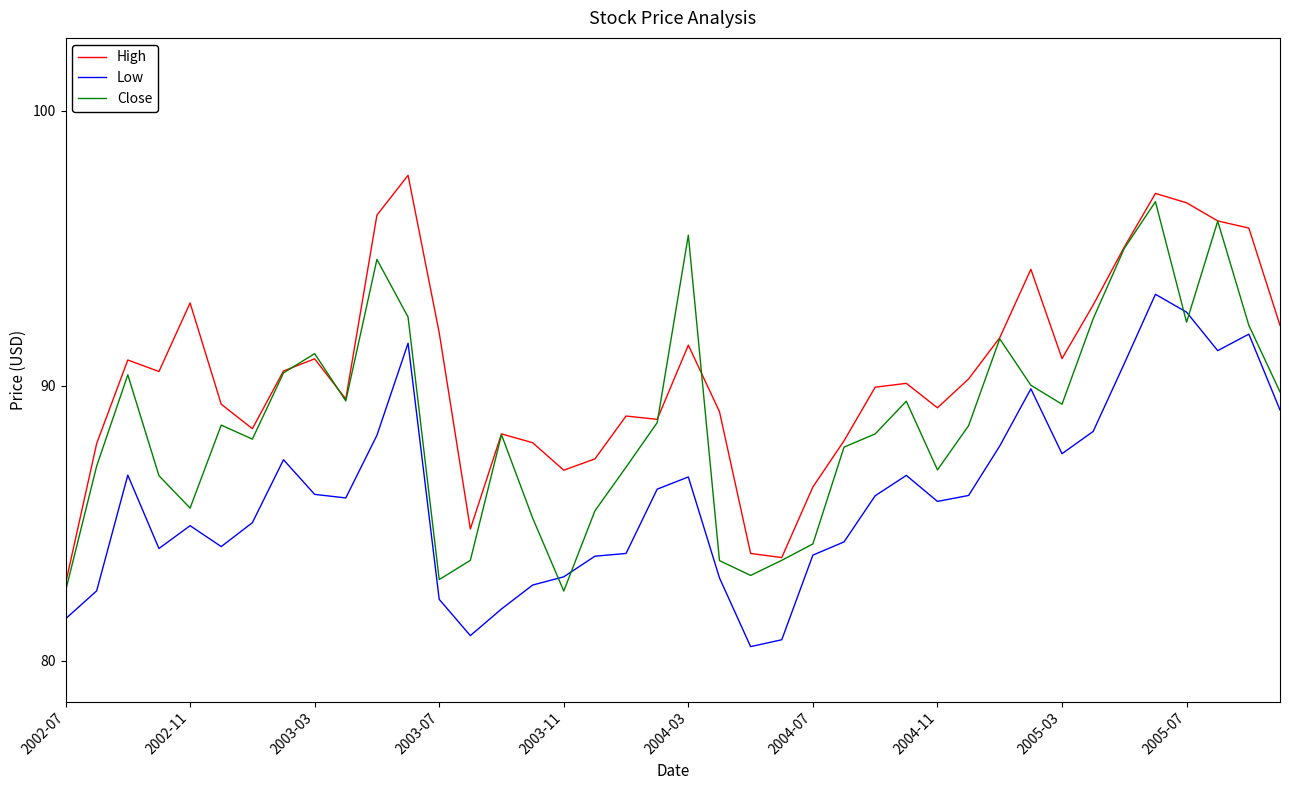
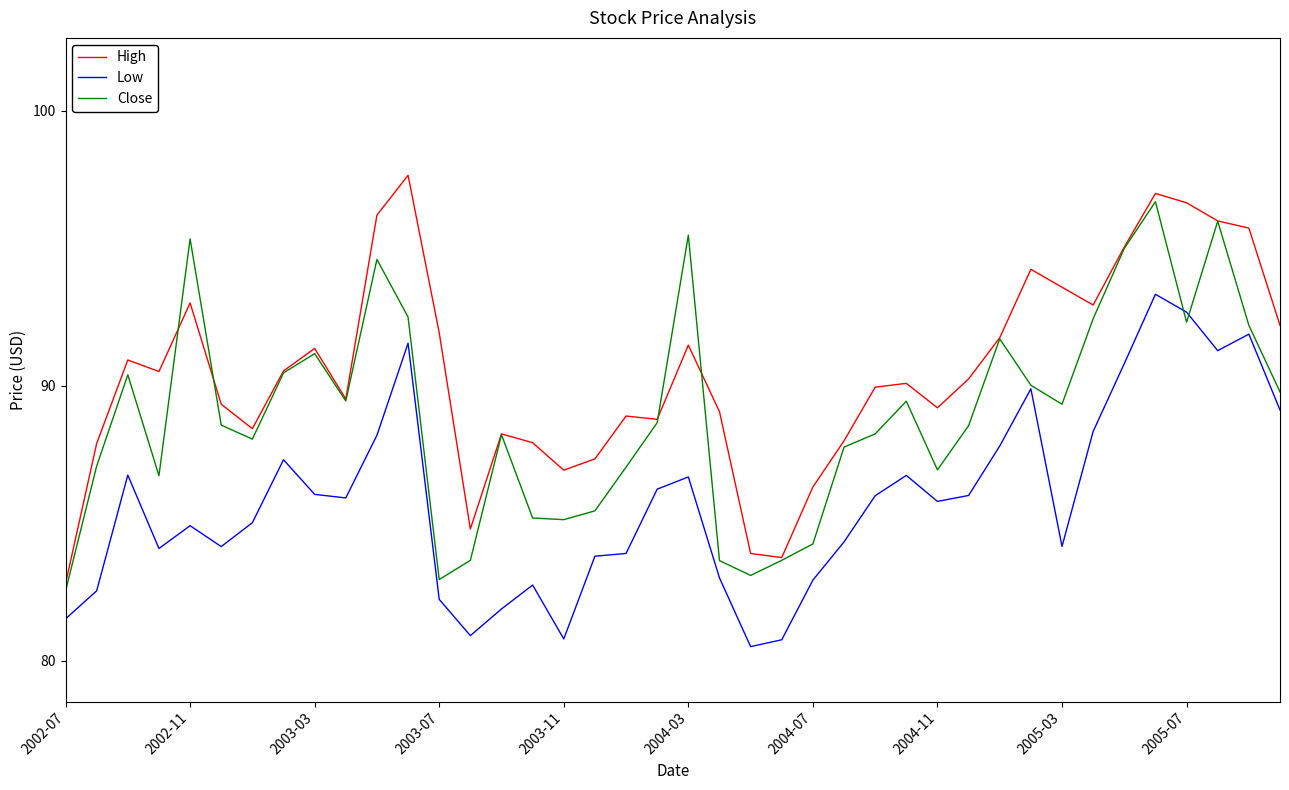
Close, 2002-11: 85.6 -> 95.3
High, 2003-03: 91.0 -> 91.4
Low, 2003-11: 83.1 -> 80.8
Close, 2003-11: 82.5 -> 85.1
Low, 2004-07: 83.8 -> 82.9
High, 2005-03: 91.0 -> 93.6
Low, 2005-03: 87.5 -> 84.2
